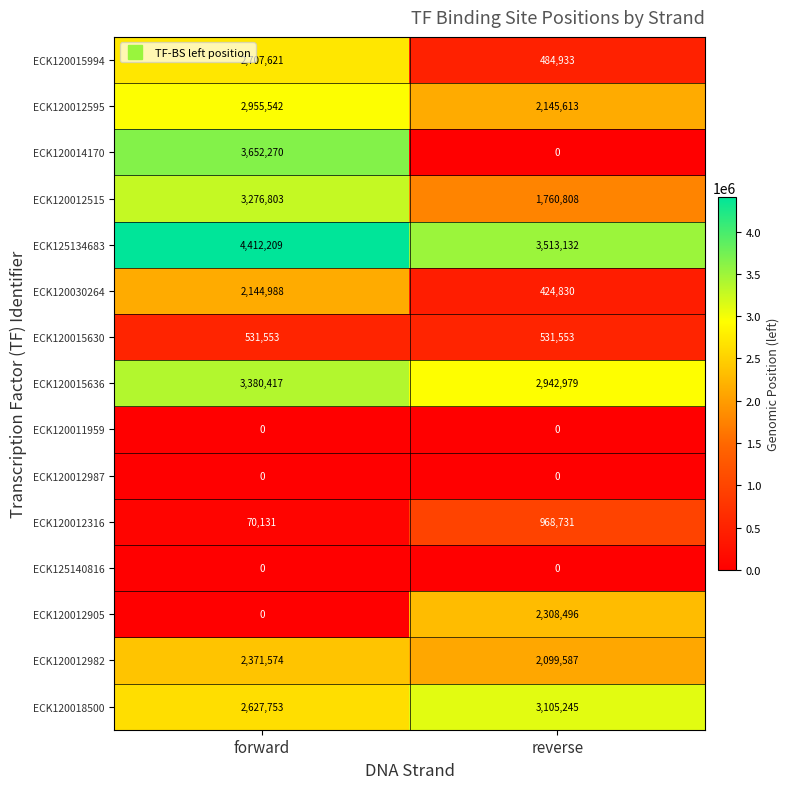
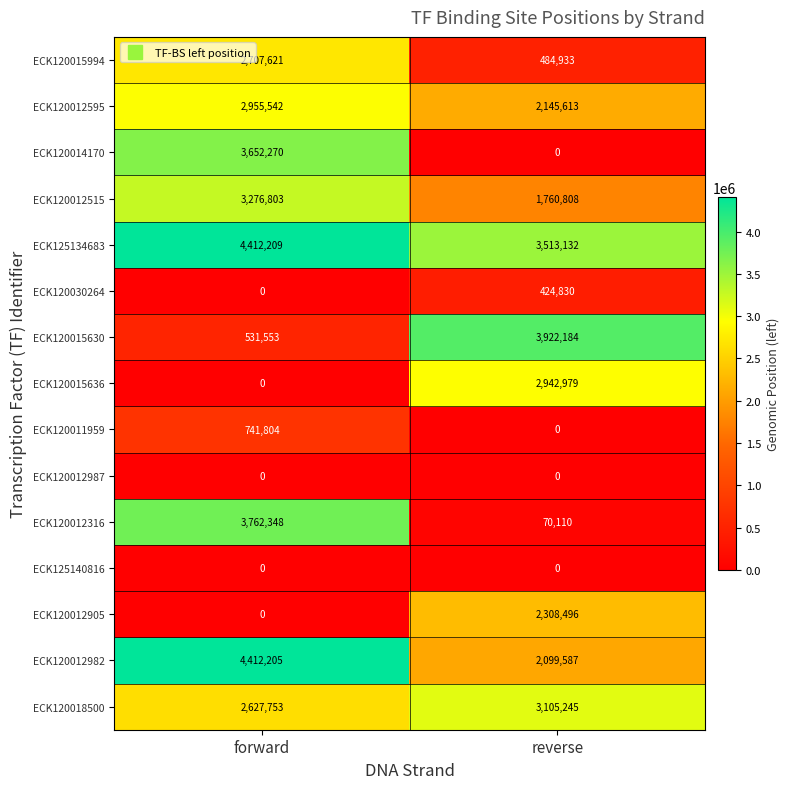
ECK120030264, forward: 2,144,988 -> 0
ECK120015630, reverse: 531,553 -> 3,922,184
ECK120015636, forward: 3,380,417 -> 0
ECK120011959, forward: 0 -> 741,804
ECK120012316, forward: 70,131 -> 3,762,348
ECK120012316, reverse: 968,731 -> 70,110
ECK120012982, forward: 2,371,574 -> 4,412,205
